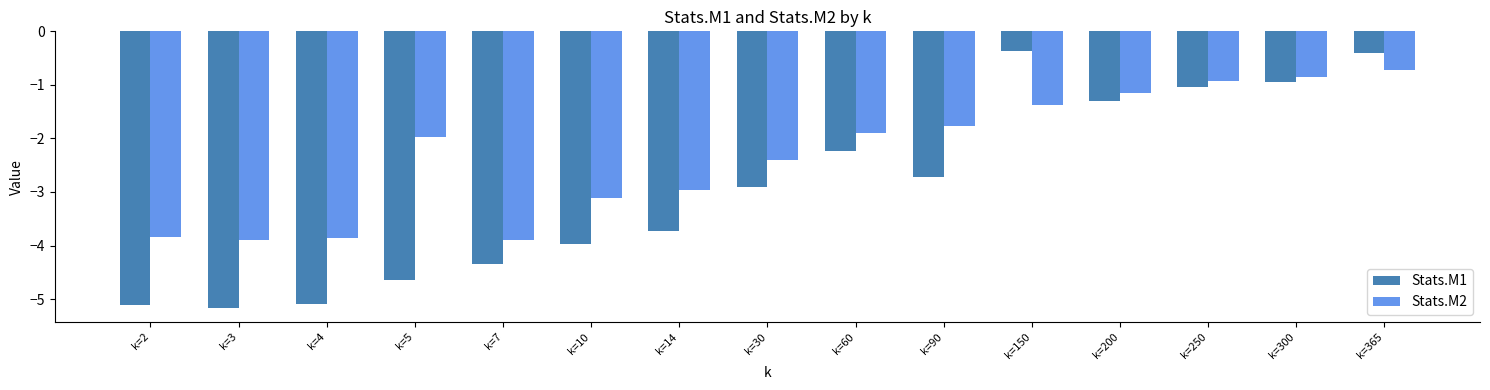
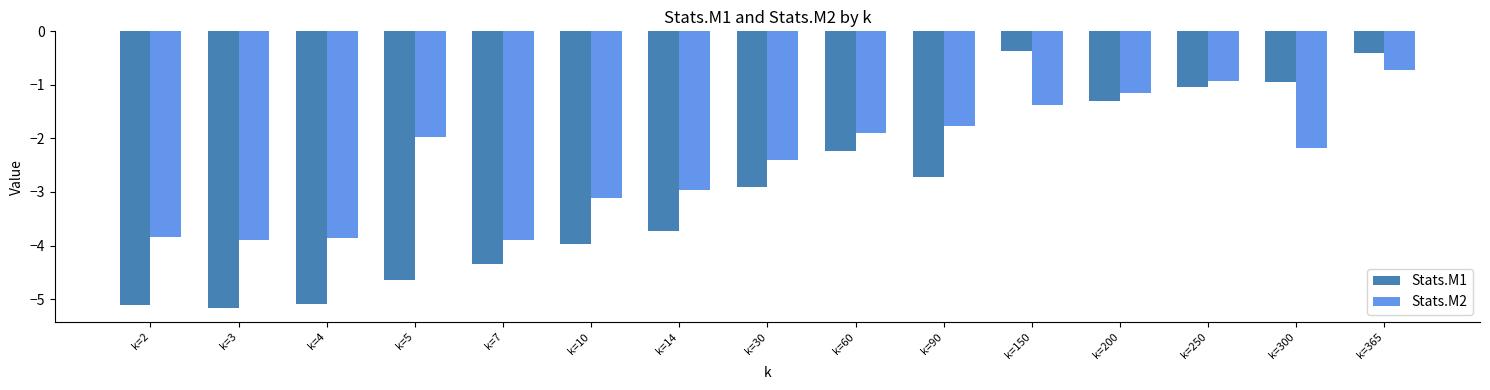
Stats.M2, k=300: -0.9 -> -2.2
